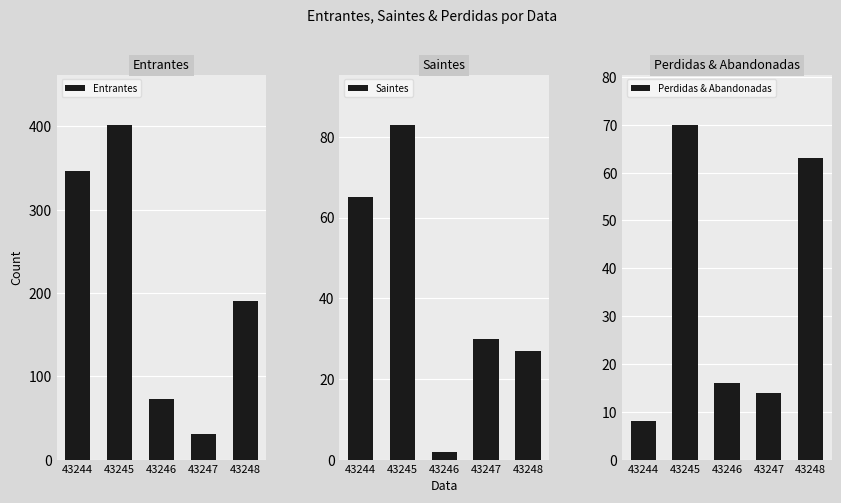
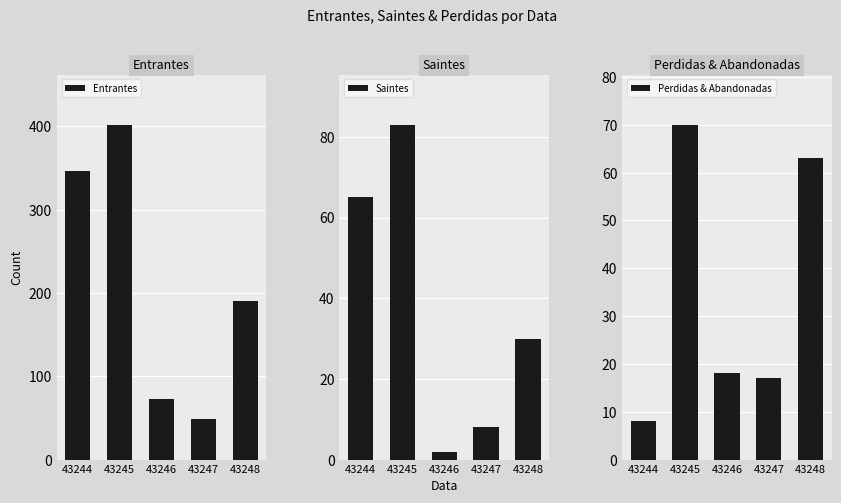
Entrantes, 43247: 30 -> 50
Saintes, 43247: 30 -> 8
Saintes, 43248: 27 -> 30
Perdidas & Abandonadas, 43246: 16 -> 18
Perdidas & Abandonadas, 43247: 14 -> 17
